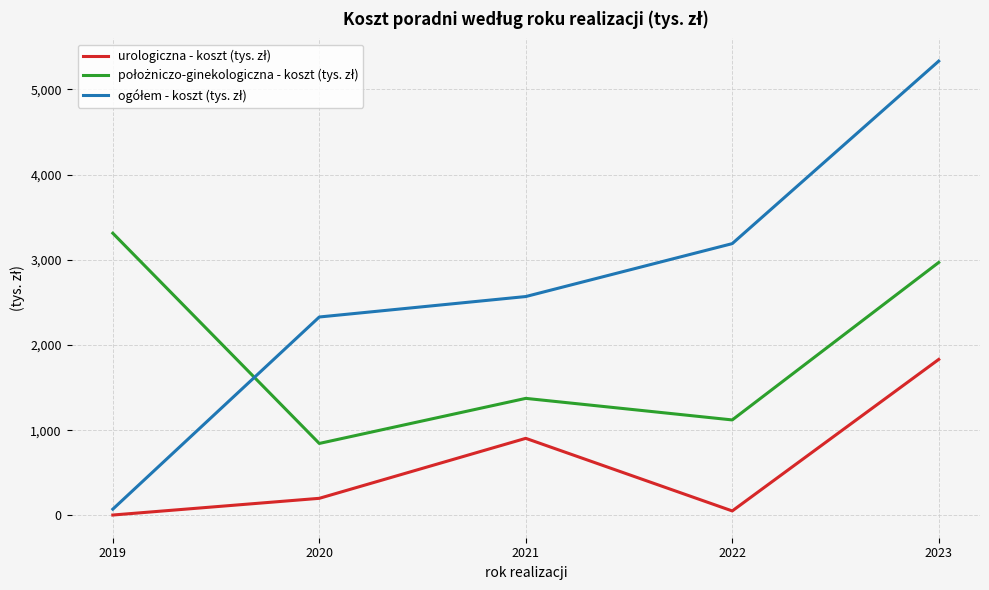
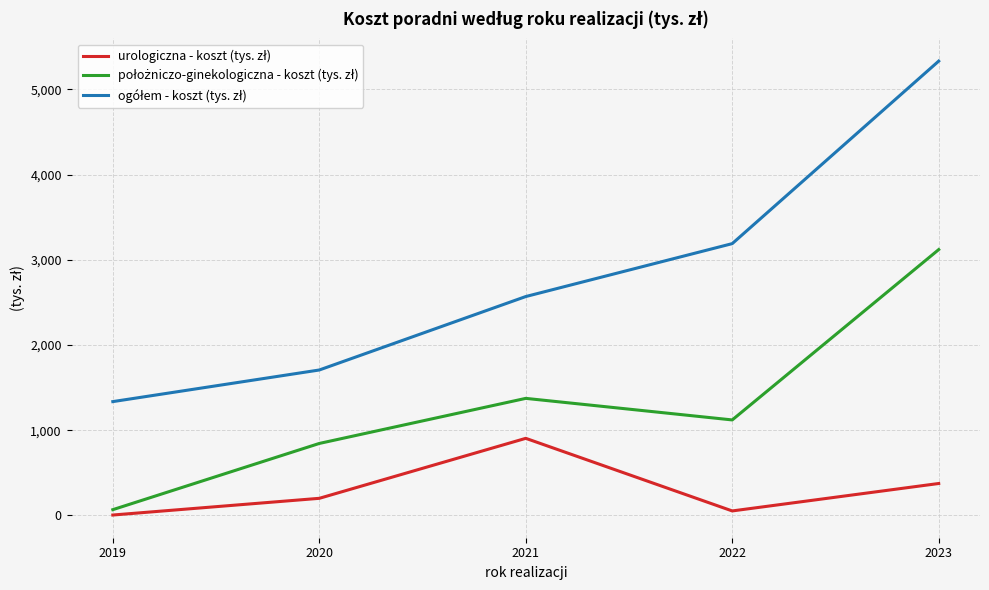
położniczo-ginekologiczna - koszt (tys. zł), 2019: 3,300 -> 100
ogółem - koszt (tys. zł), 2019: 100 -> 1,300
ogółem - koszt (tys. zł), 2020: 2,300 -> 1,700
urologiczna - koszt (tys. zł), 2023: 1,800 -> 400
położniczo-ginekologiczna - koszt (tys. zł), 2023: 3,000 -> 3,100
